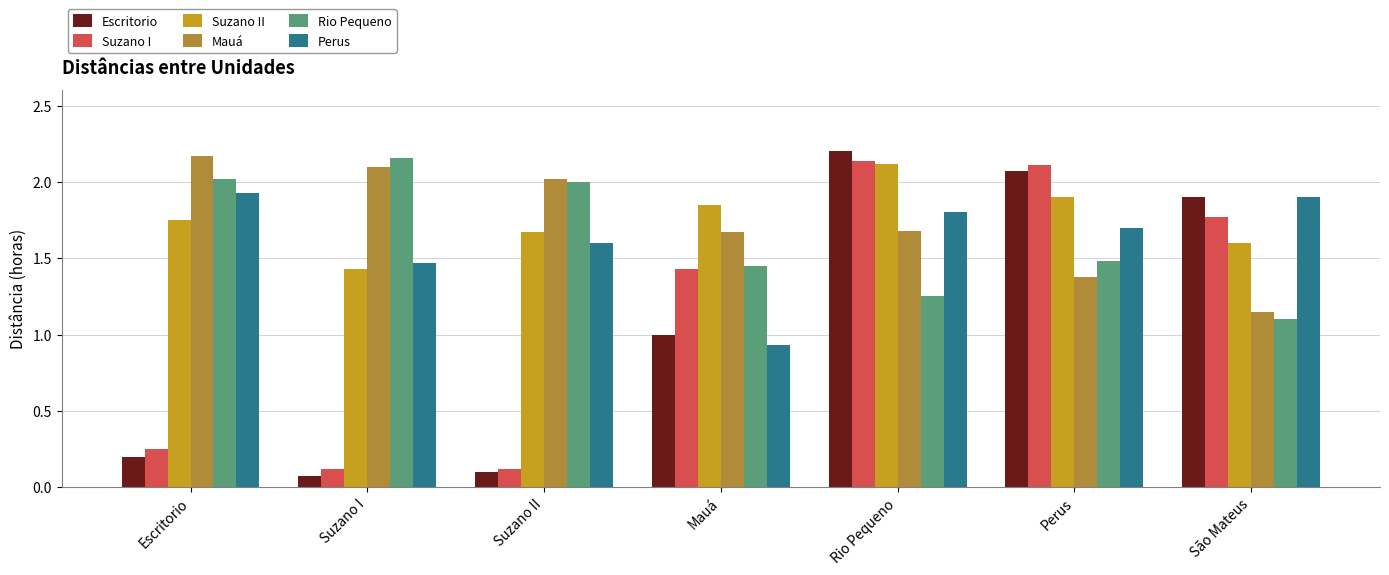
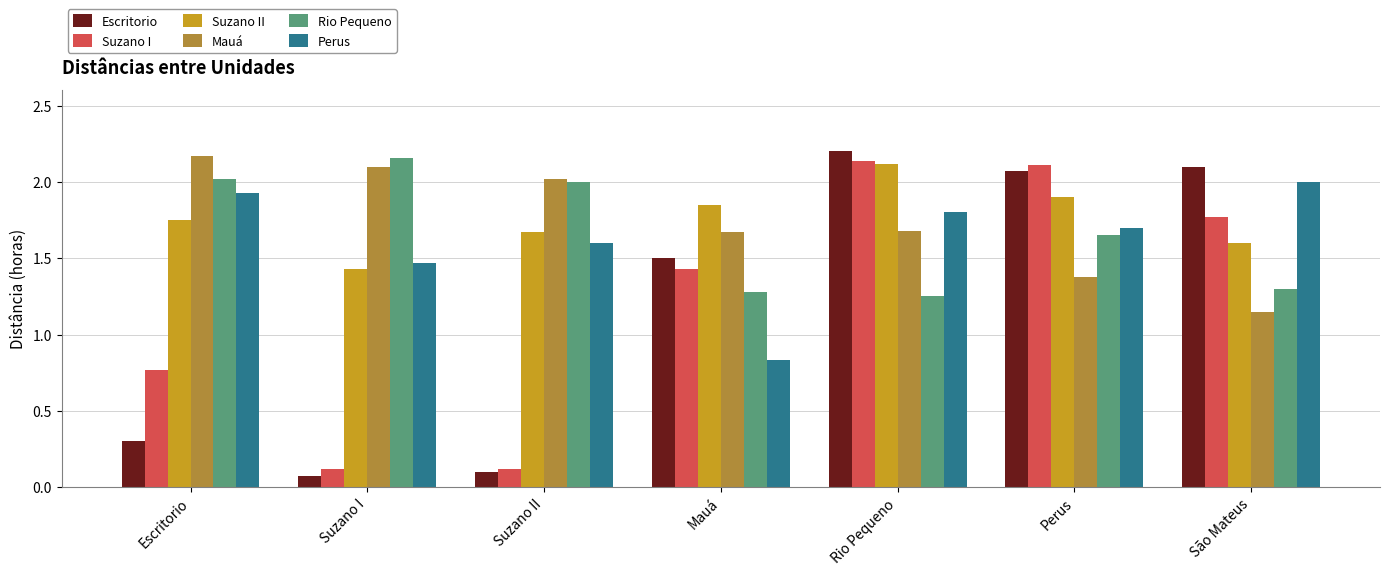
Escritorio, Escritorio: 0.2 -> 0.3
Suzano I, Escritorio: 0.25 -> 0.77
Escritorio, Mauá: 1.0 -> 1.5
Rio Pequeno, Mauá: 1.45 -> 1.28
Perus, Mauá: 0.93 -> 0.83
Rio Pequeno, Perus: 1.48 -> 1.65
Escritorio, São Mateus: 1.9 -> 2.1
Rio Pequeno, São Mateus: 1.1 -> 1.3
Perus, São Mateus: 1.9 -> 2.0
